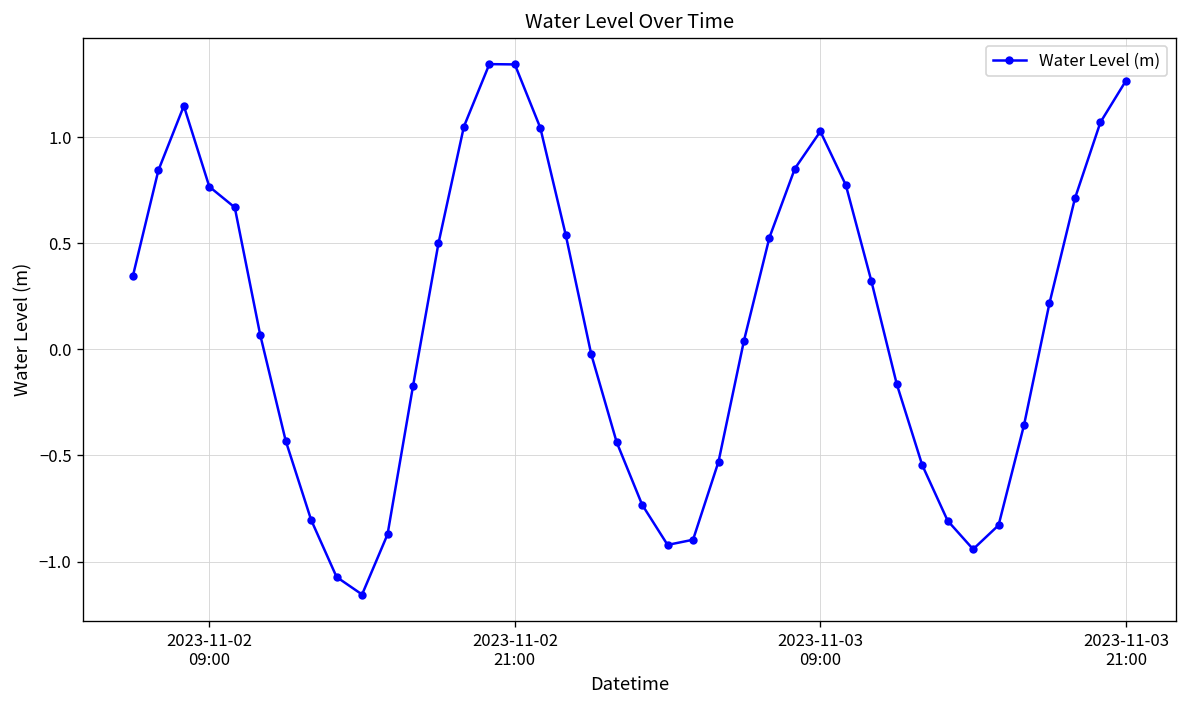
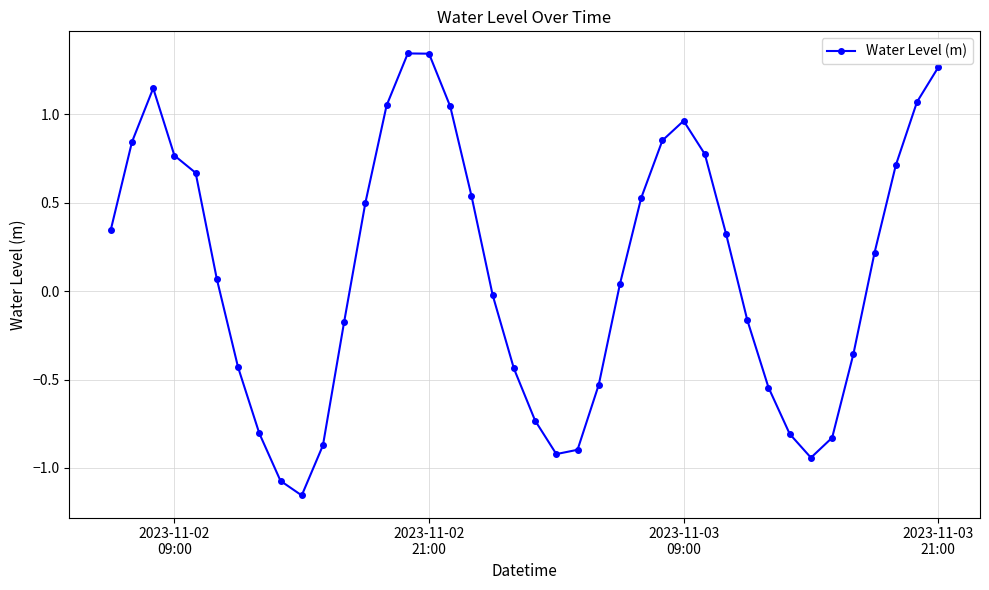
2023-11-03 09:00: 1.03 -> 0.96
